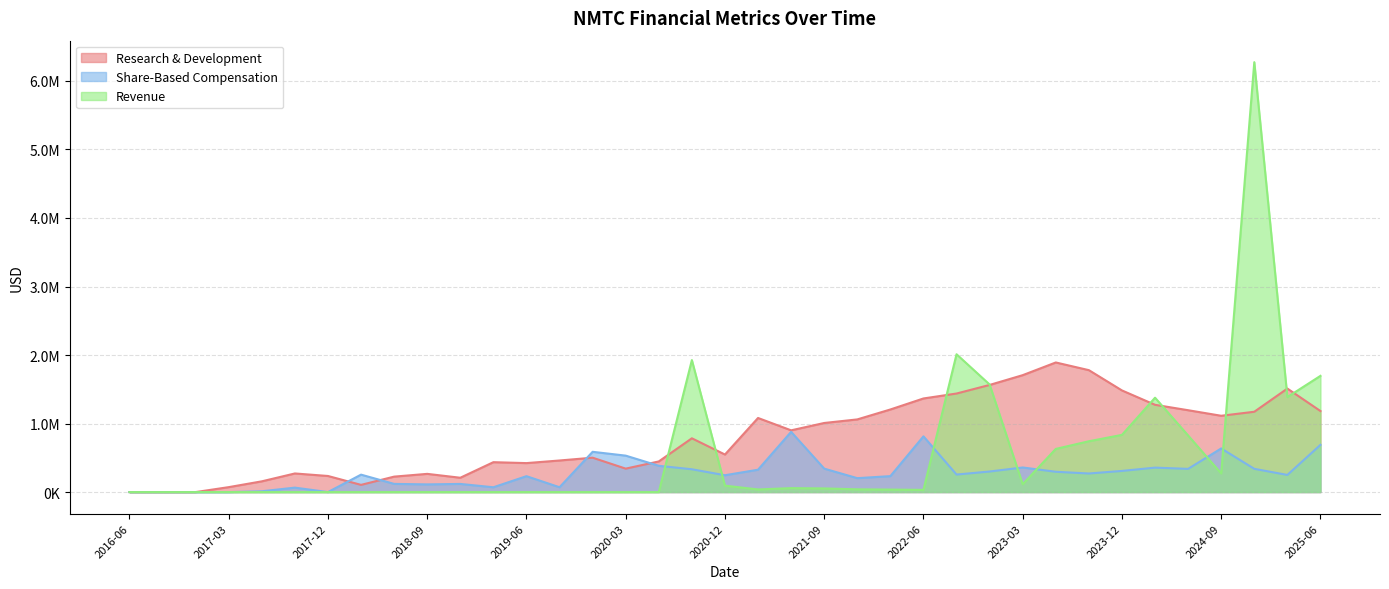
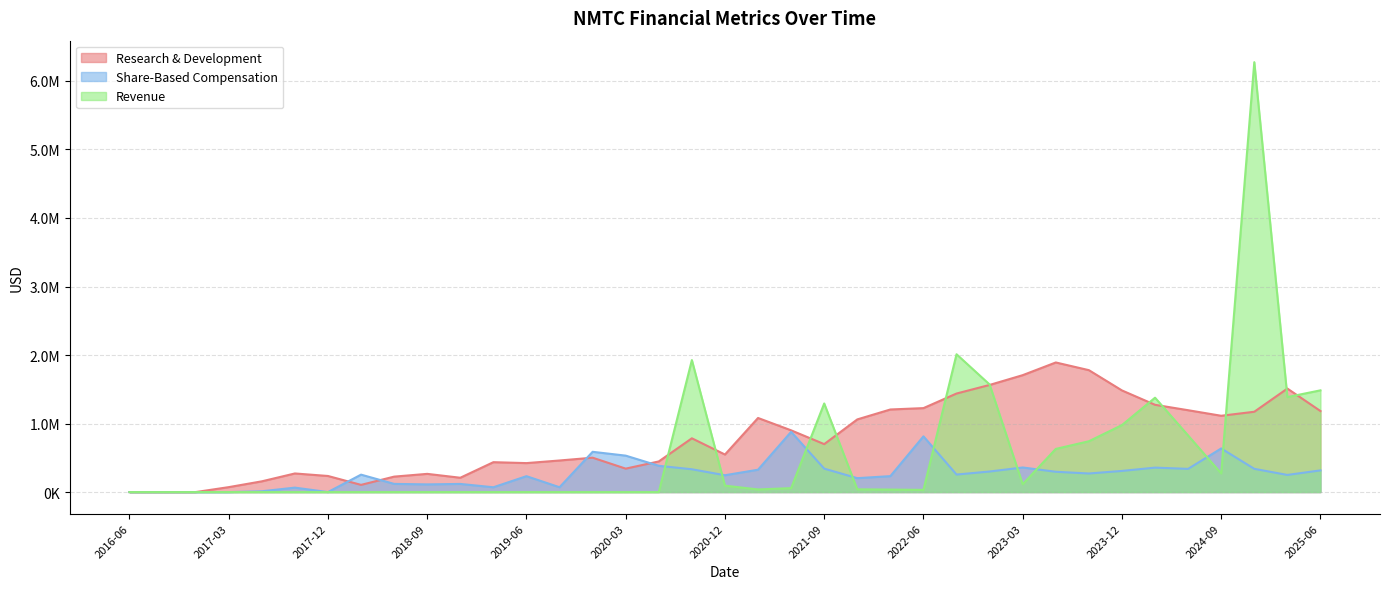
Research & Development, 2021-09: 1000000 -> 700000
Revenue, 2021-09: 100000 -> 1300000
Research & Development, 2022-06: 1400000 -> 1200000
Revenue, 2023-12: 800000 -> 1000000
Share-Based Compensation, 2025-06: 700000 -> 300000
Revenue, 2025-06: 1700000 -> 1500000
